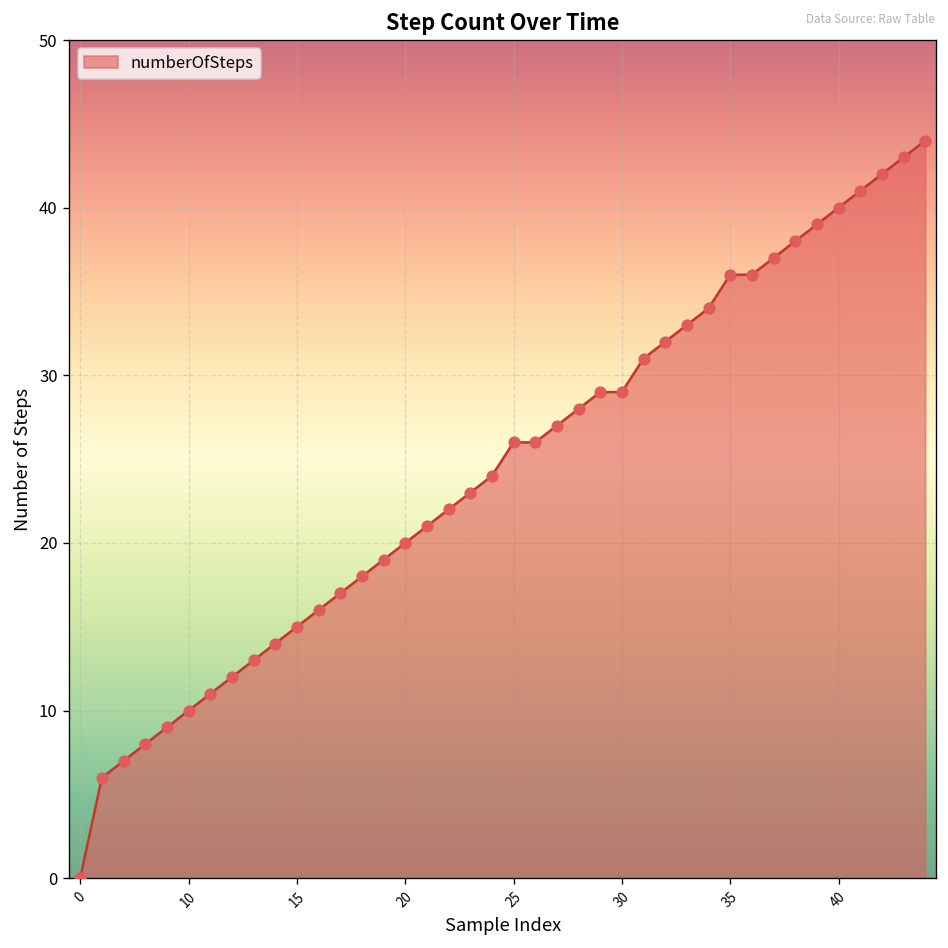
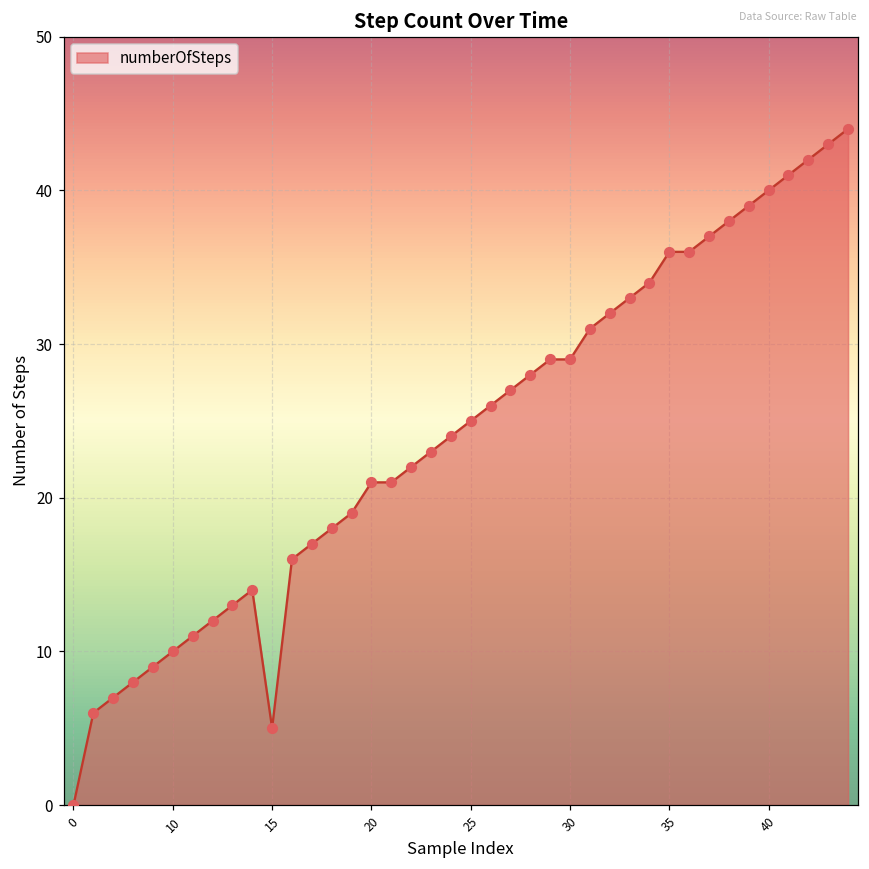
15: 15 -> 5
20: 20 -> 21
25: 26 -> 25
